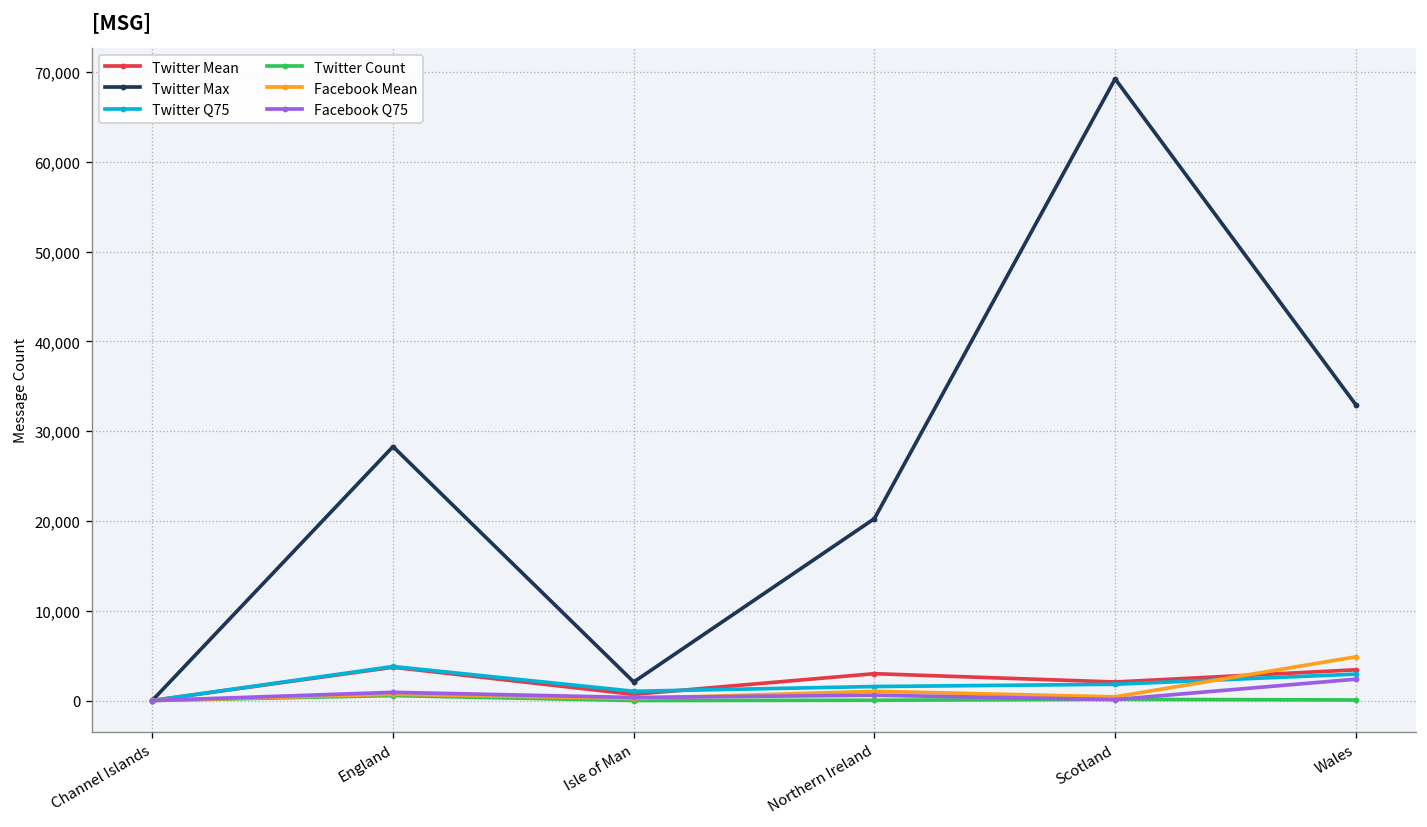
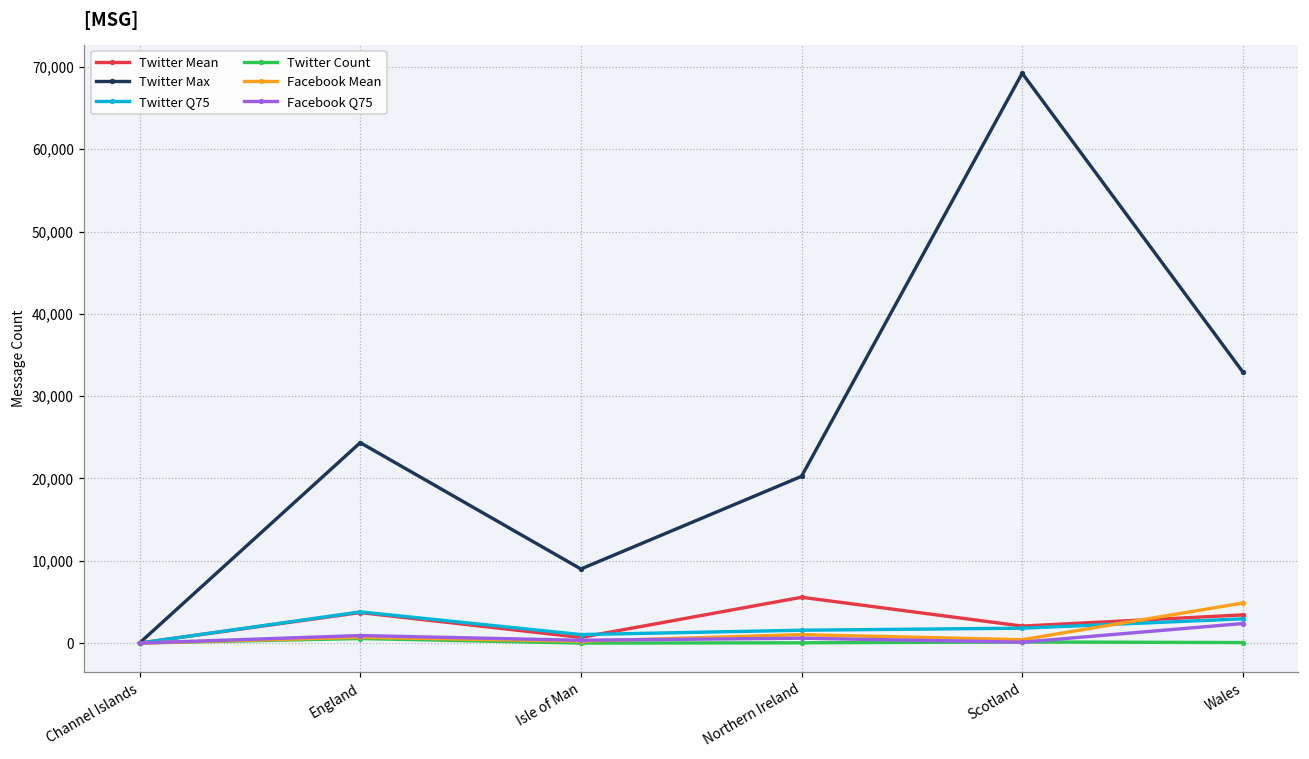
Twitter Max, England: 28,000 -> 24,000
Twitter Max, Isle of Man: 2,000 -> 9,000
Twitter Mean, Northern Ireland: 3,000 -> 6,000
